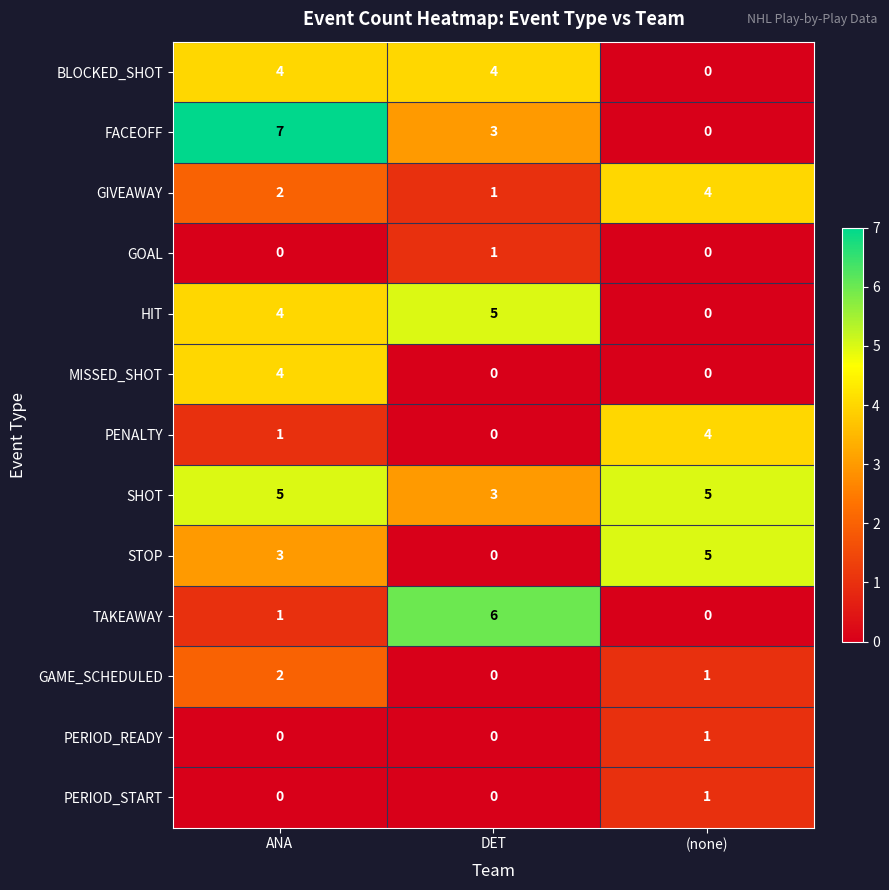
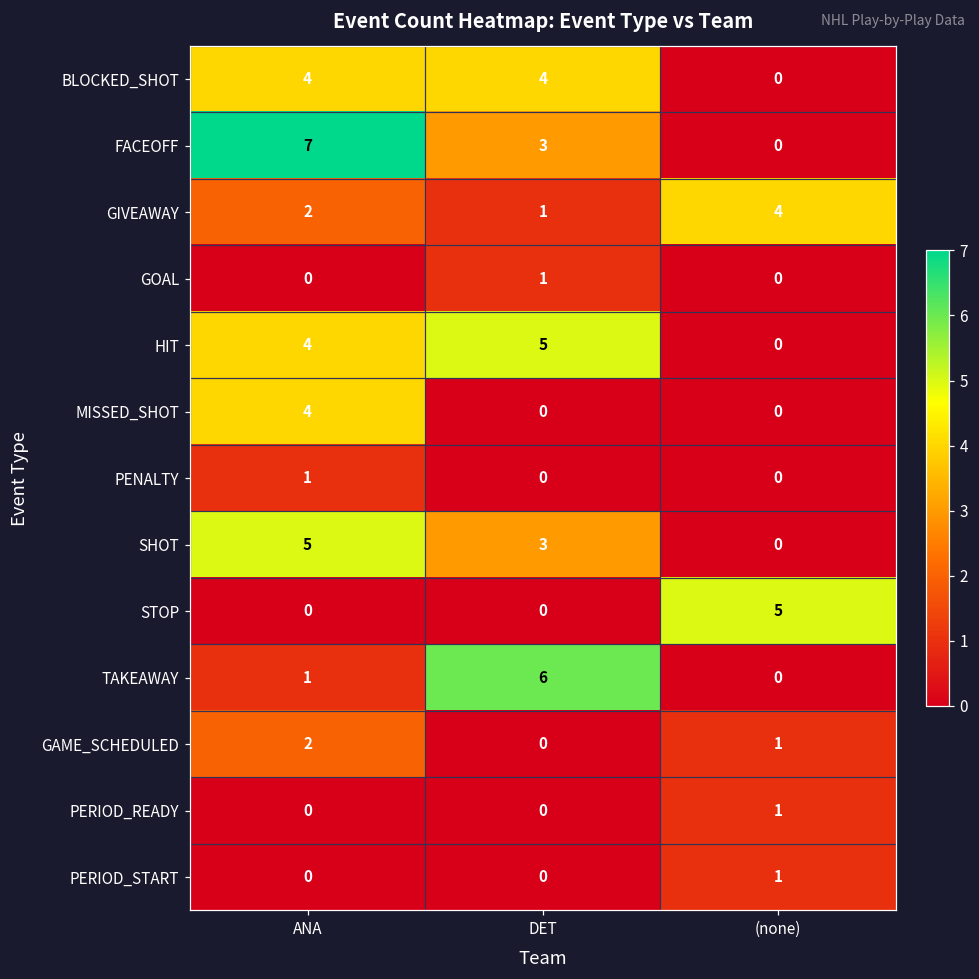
PENALTY, (none): 4 -> 0
SHOT, (none): 5 -> 0
STOP, ANA: 3 -> 0
